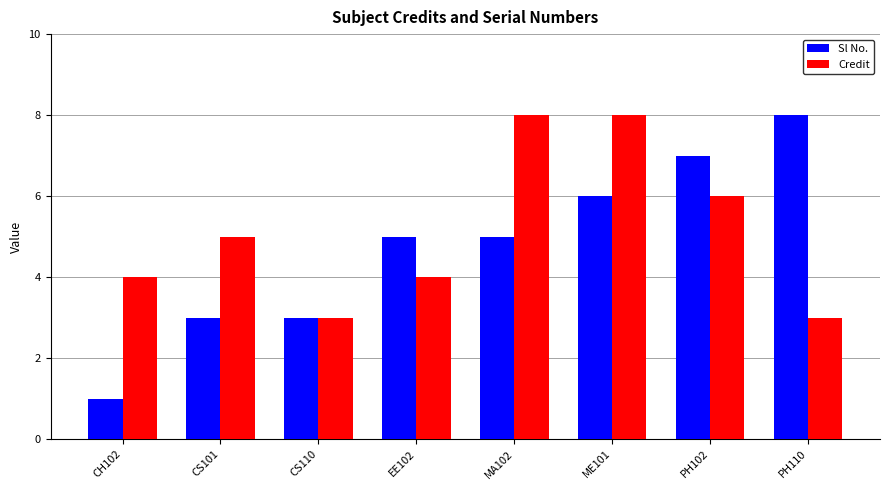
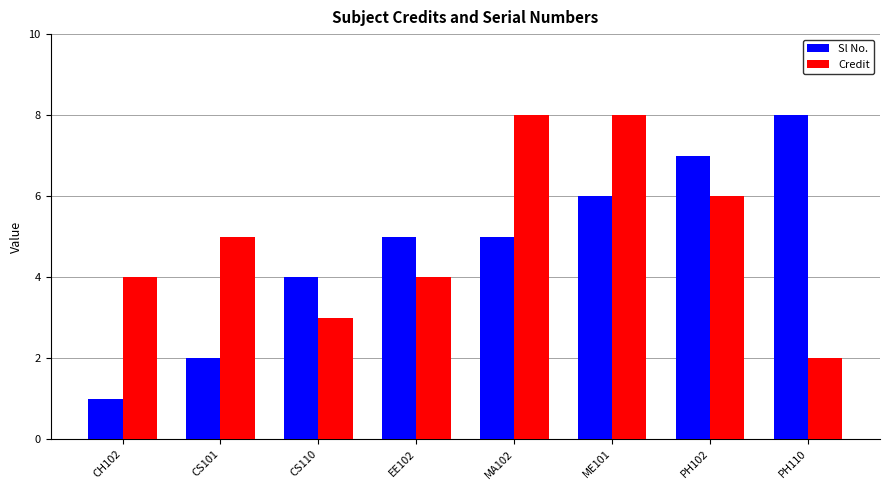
Sl No., CS101: 3 -> 2
Sl No., CS110: 3 -> 4
Credit, PH110: 3 -> 2
